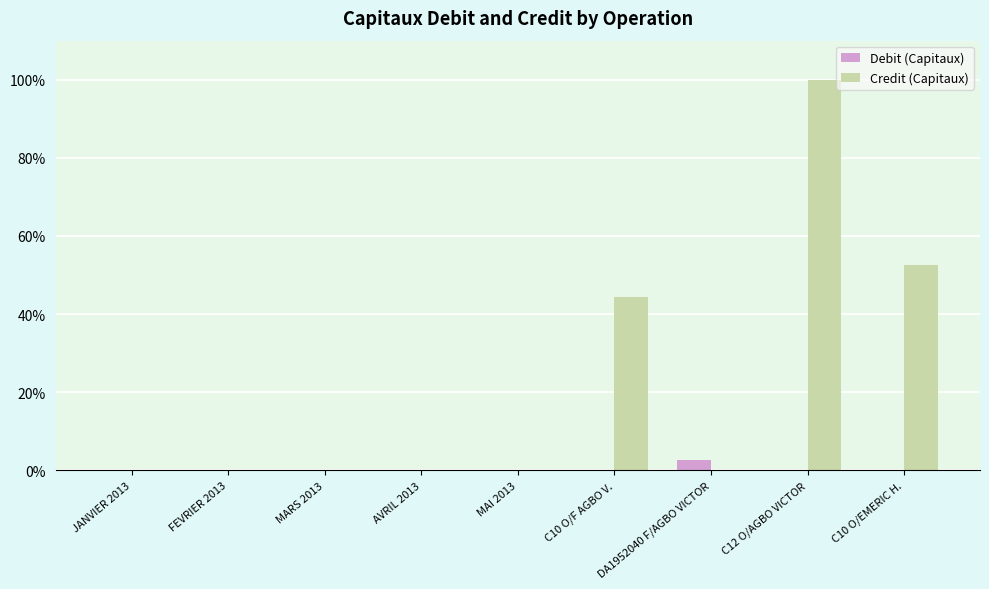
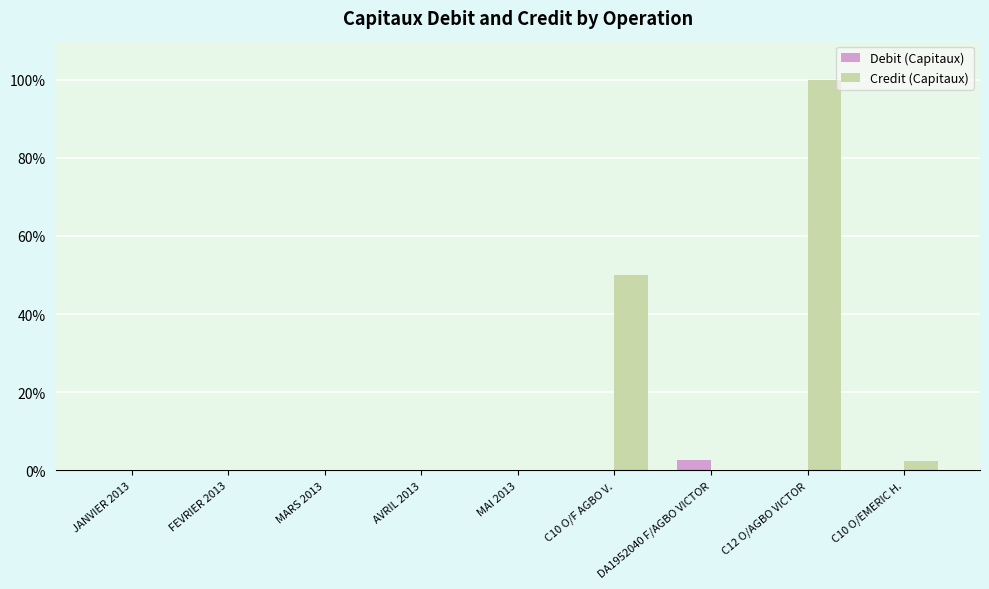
Credit (Capitaux), C10 O/F AGBO V.: 44% -> 50%
Credit (Capitaux), C10 O/EMERIC H.: 53% -> 3%
